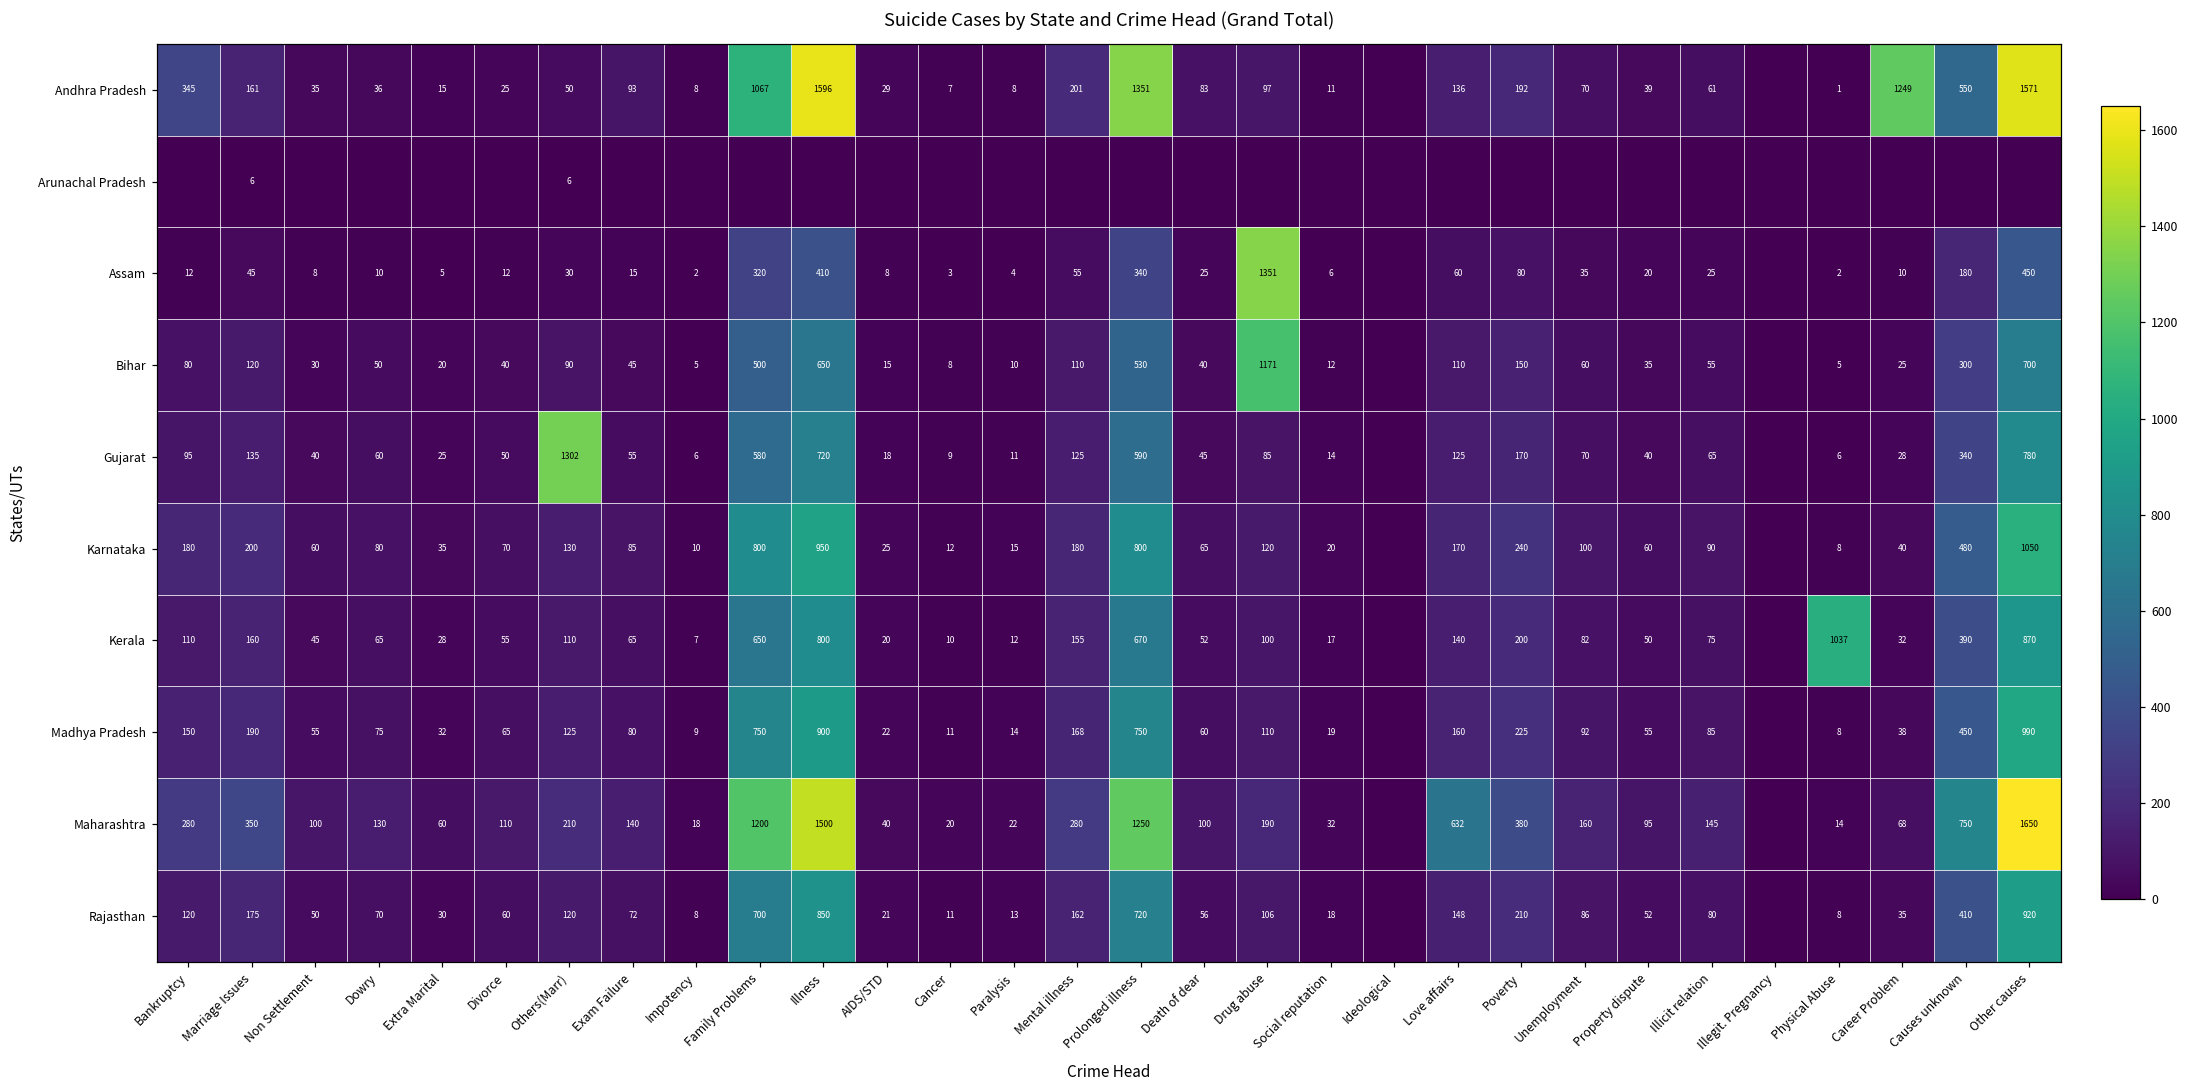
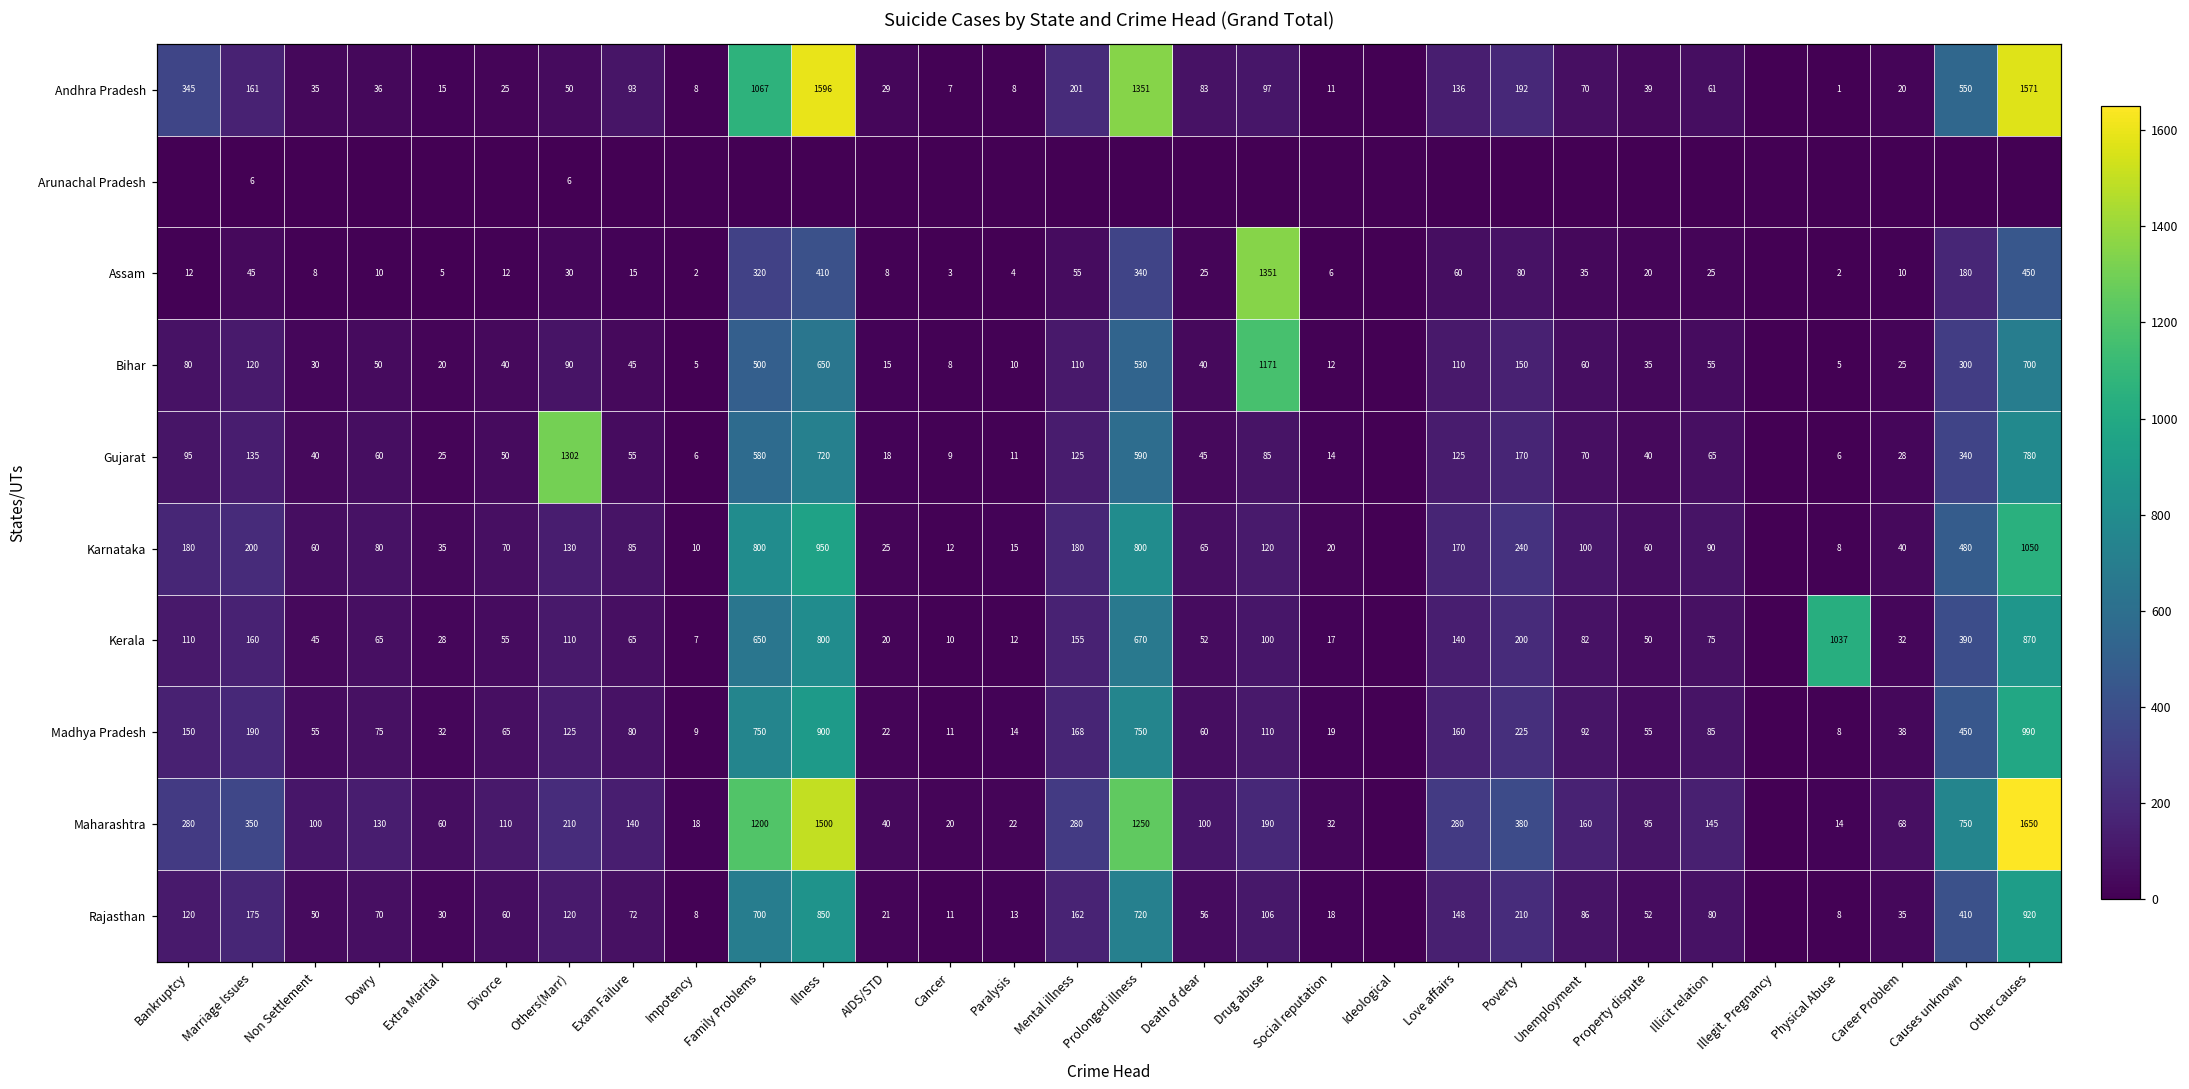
Andhra Pradesh, Career Problem: 1249 -> 20
Maharashtra, Love affairs: 632 -> 280
